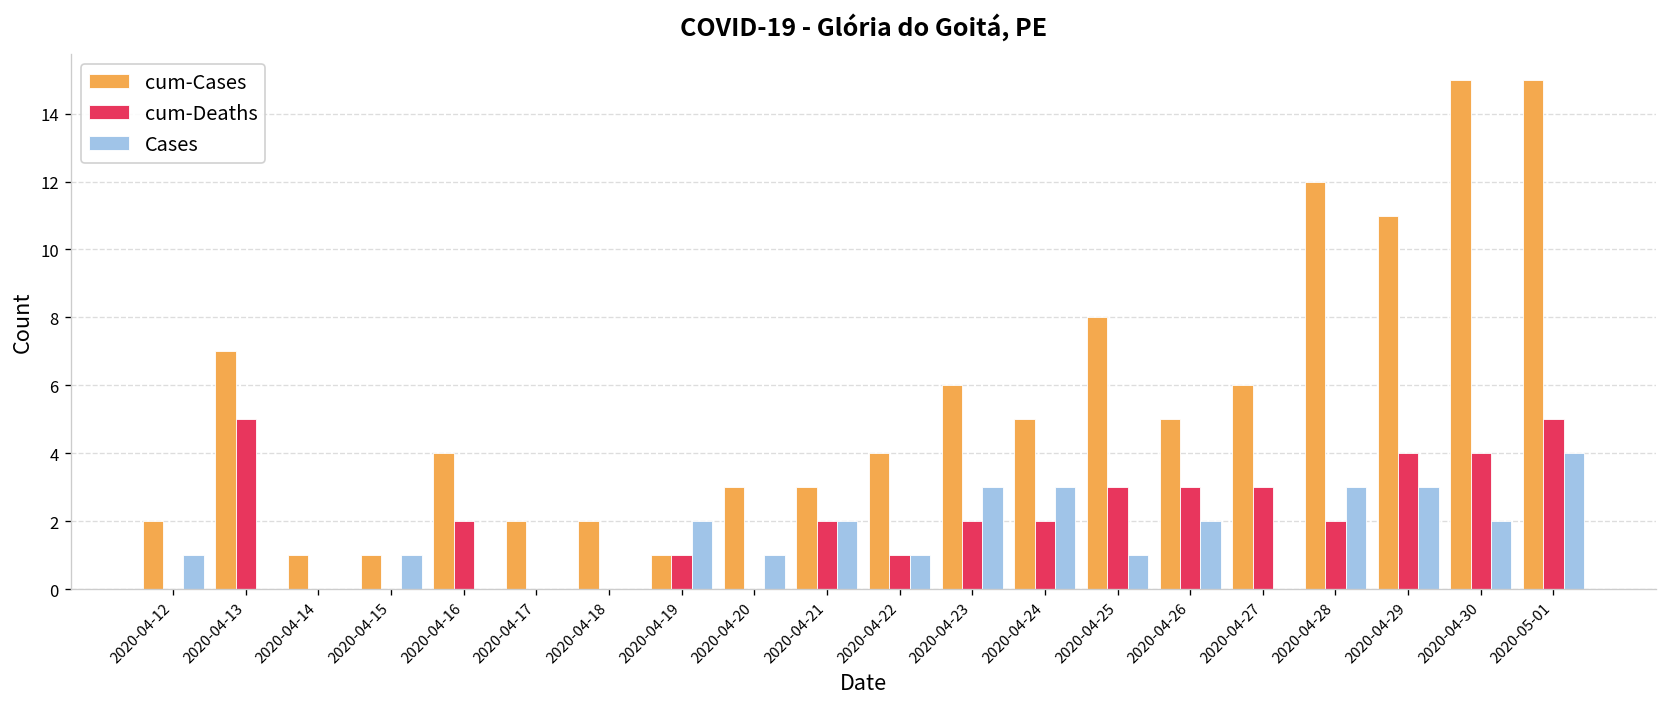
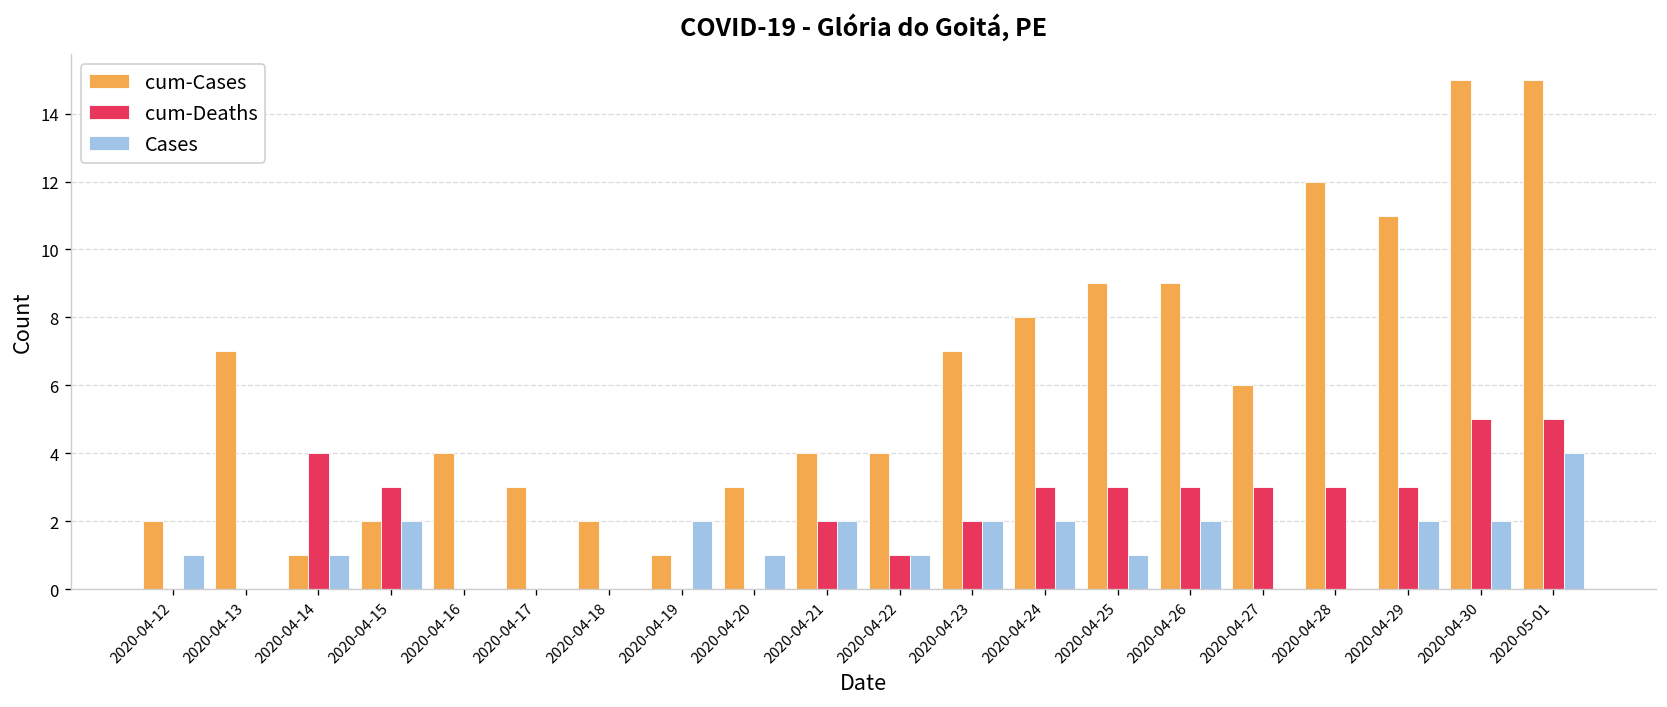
cum-Deaths, 2020-04-13: 5 -> 0
cum-Deaths, 2020-04-14: 0 -> 4
Cases, 2020-04-14: 0 -> 1
cum-Cases, 2020-04-15: 1 -> 2
cum-Deaths, 2020-04-15: 0 -> 3
Cases, 2020-04-15: 1 -> 2
cum-Deaths, 2020-04-16: 2 -> 0
cum-Cases, 2020-04-17: 2 -> 3
cum-Deaths, 2020-04-19: 1 -> 0
cum-Cases, 2020-04-21: 3 -> 4
cum-Cases, 2020-04-23: 6 -> 7
Cases, 2020-04-23: 3 -> 2
cum-Cases, 2020-04-24: 5 -> 8
cum-Deaths, 2020-04-24: 2 -> 3
Cases, 2020-04-24: 3 -> 2
cum-Cases, 2020-04-25: 8 -> 9
cum-Cases, 2020-04-26: 5 -> 9
cum-Deaths, 2020-04-28: 2 -> 3
Cases, 2020-04-28: 3 -> 0
cum-Deaths, 2020-04-29: 4 -> 3
Cases, 2020-04-29: 3 -> 2
cum-Deaths, 2020-04-30: 4 -> 5
